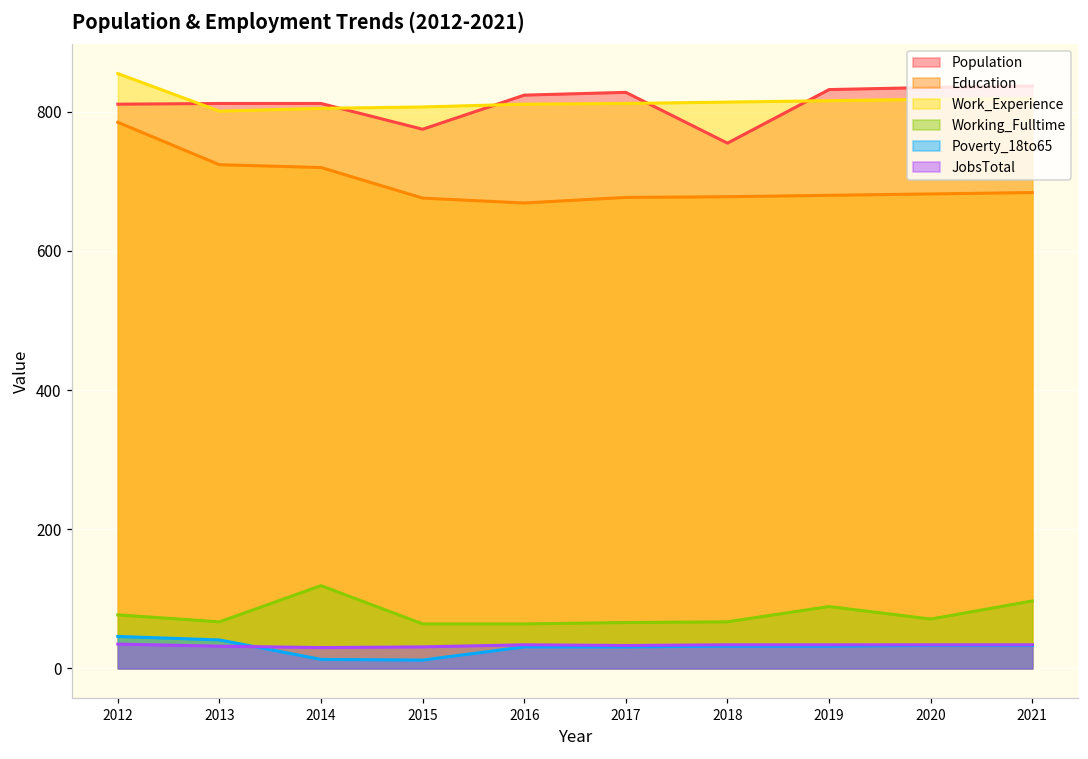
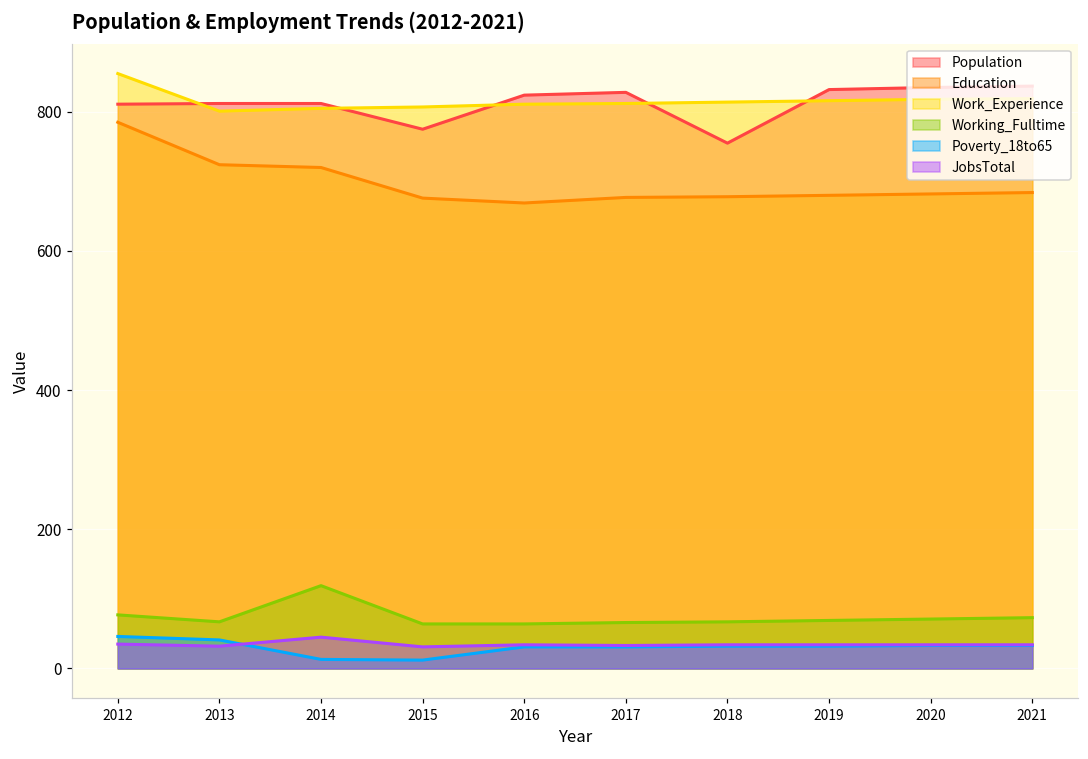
JobsTotal, 2014: 30 -> 50
Working_Fulltime, 2019: 90 -> 70
Working_Fulltime, 2021: 100 -> 70
